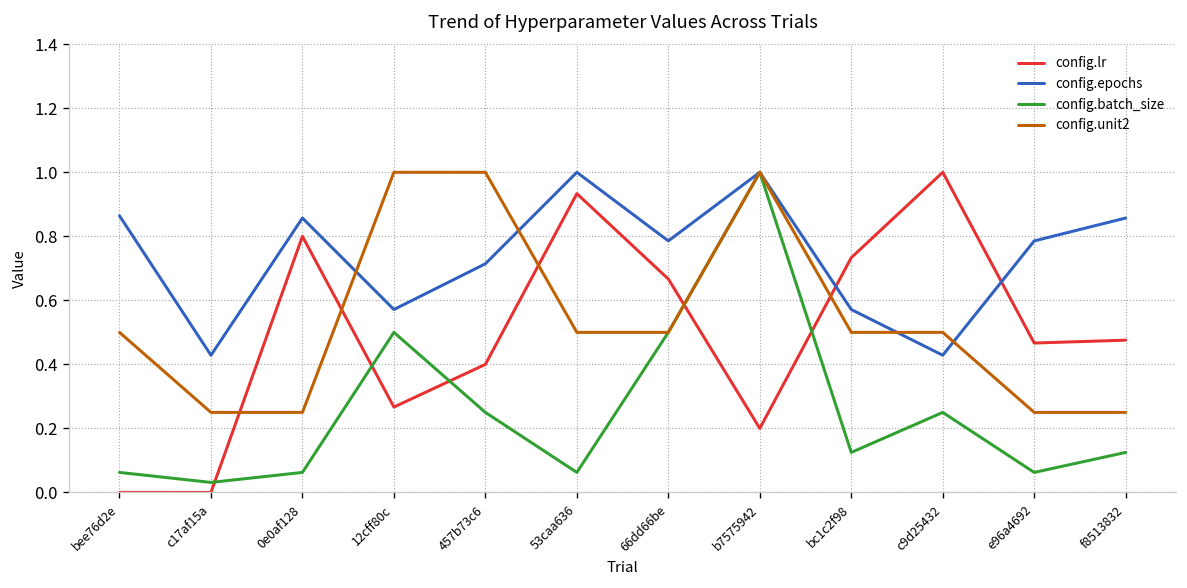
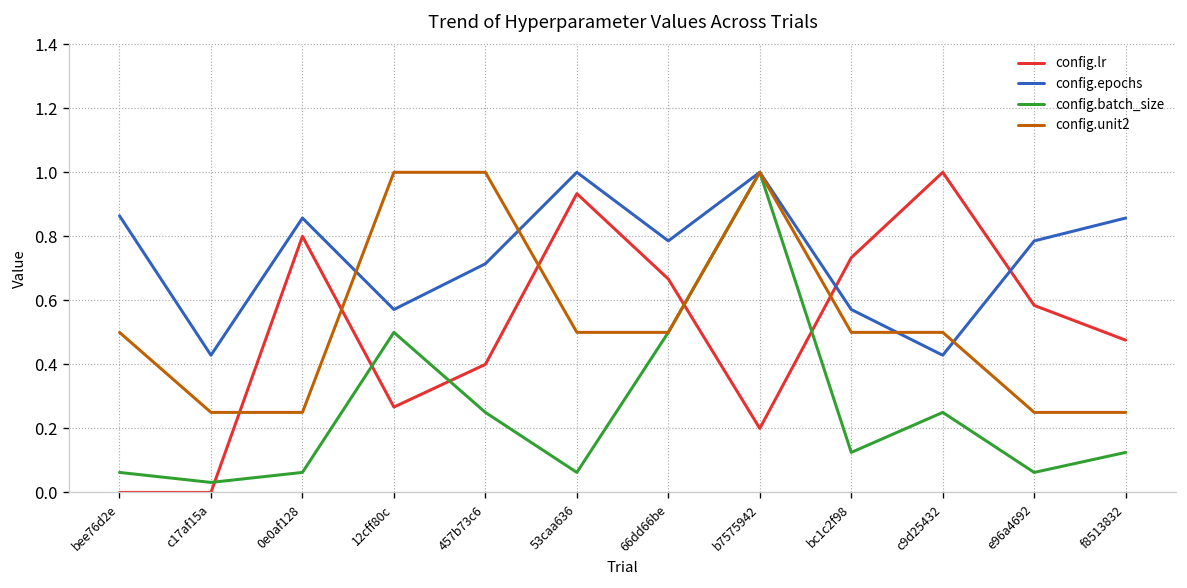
config.lr, e96a4692: 0.47 -> 0.58
